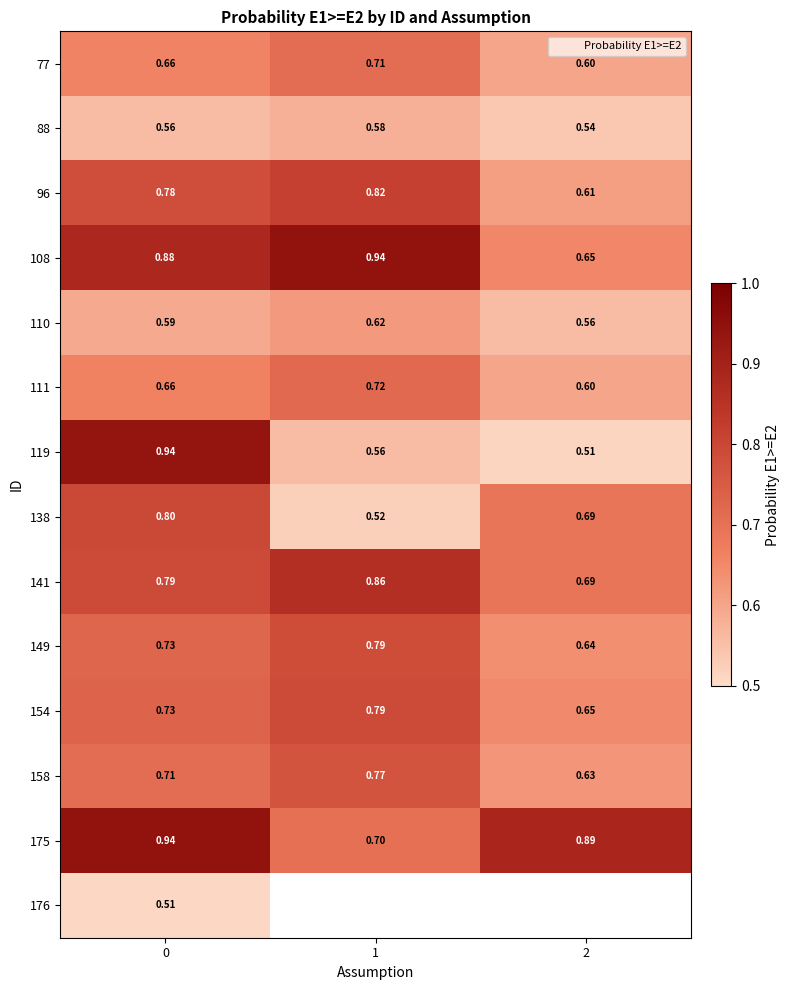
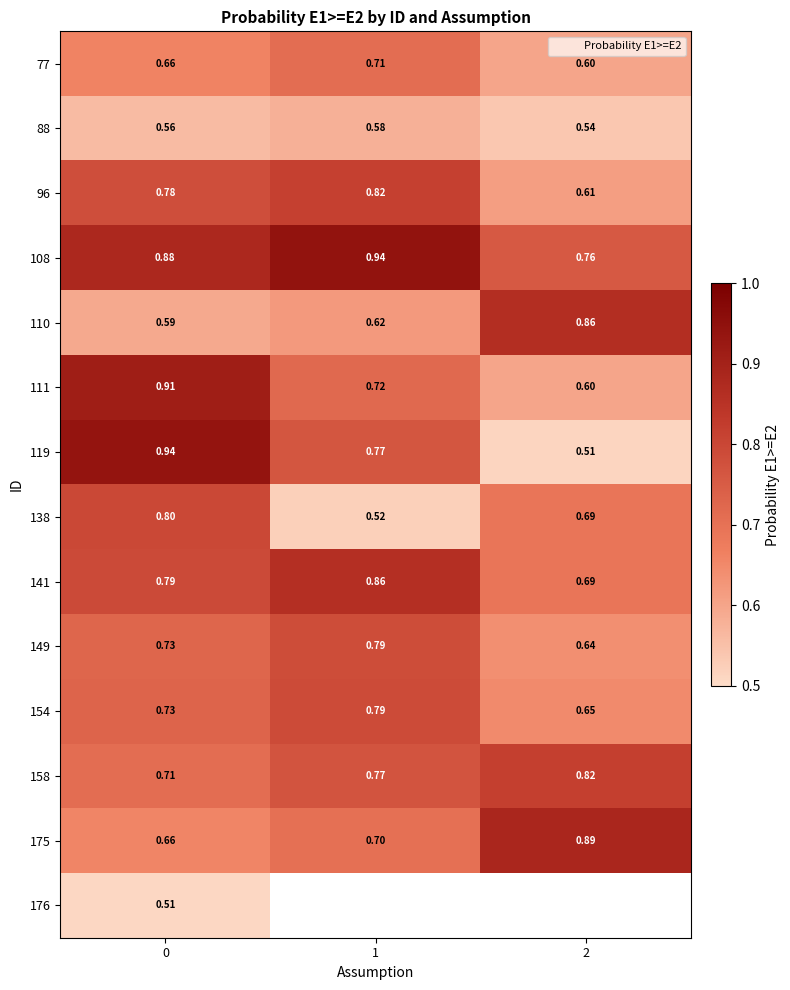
108, 2: 0.65 -> 0.76
110, 2: 0.56 -> 0.86
111, 0: 0.66 -> 0.91
119, 1: 0.56 -> 0.77
158, 2: 0.63 -> 0.82
175, 0: 0.94 -> 0.66
